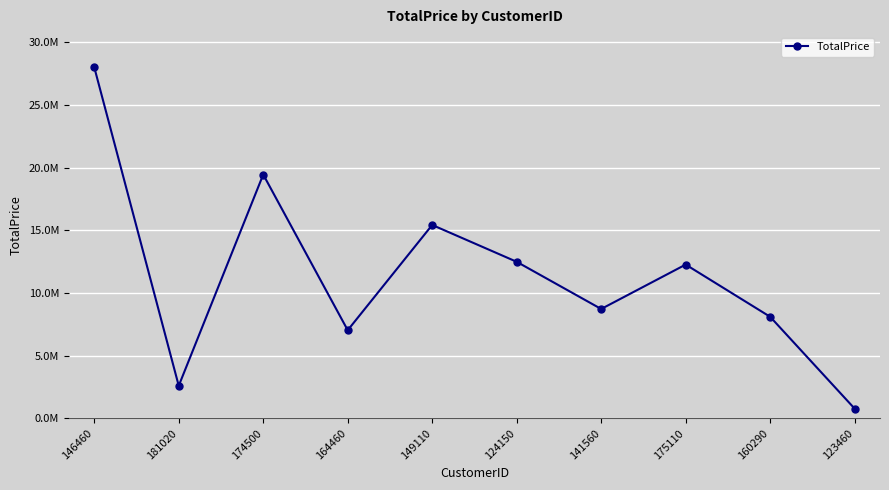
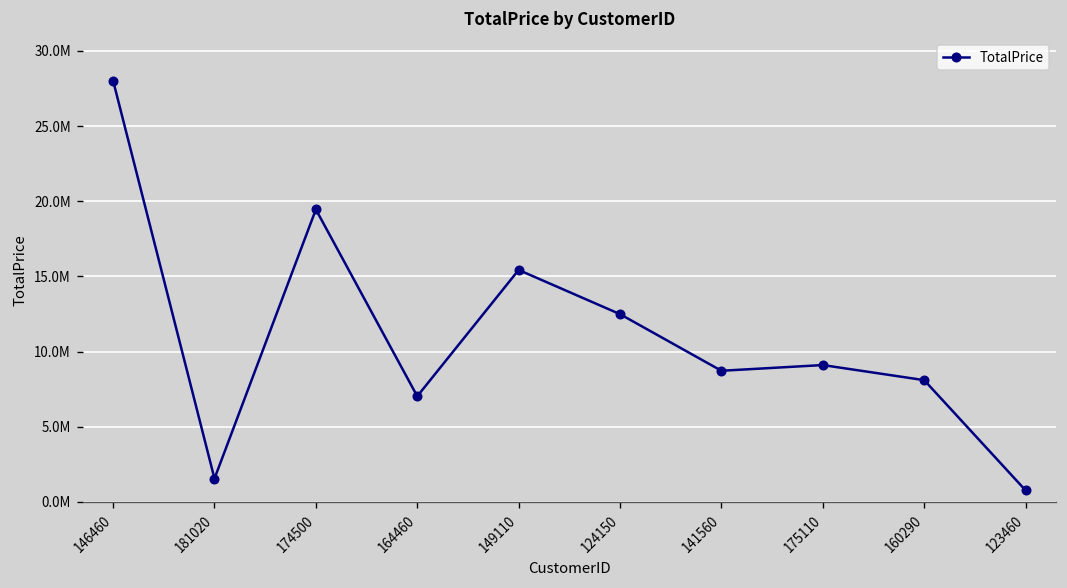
181020: 2600000 -> 1600000
175110: 12300000 -> 9100000
